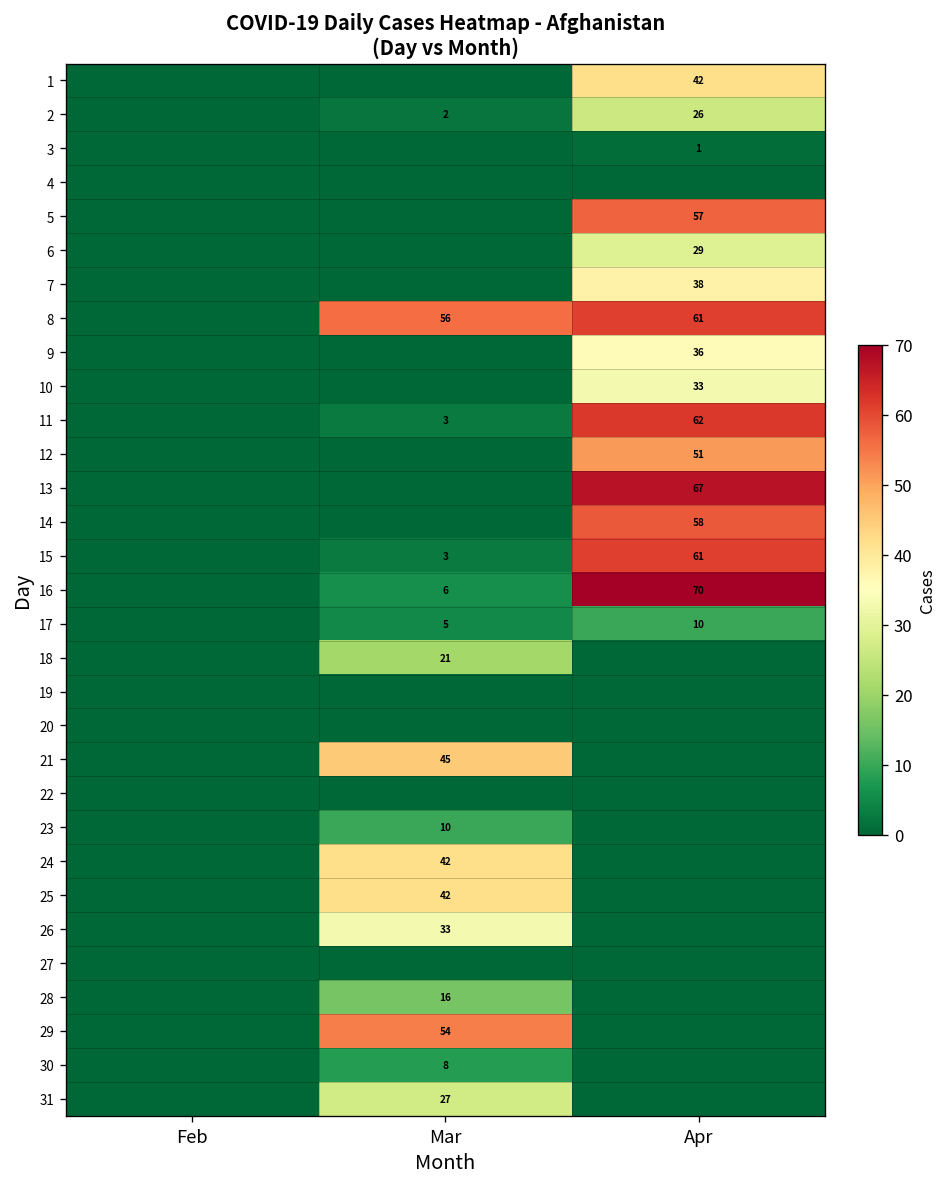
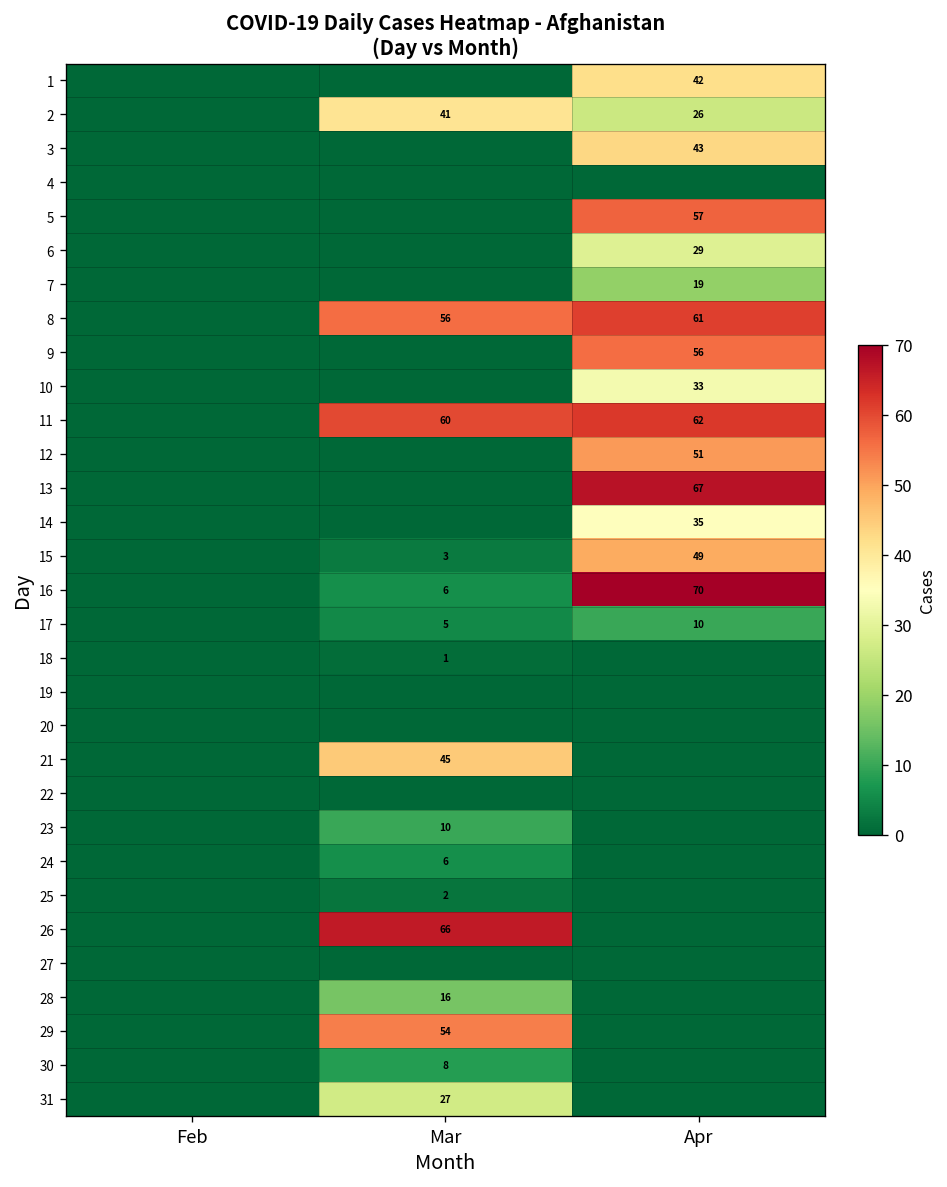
2, Mar: 2 -> 41
3, Apr: 1 -> 43
7, Apr: 38 -> 19
9, Apr: 36 -> 56
11, Mar: 3 -> 60
14, Apr: 58 -> 35
15, Apr: 61 -> 49
18, Mar: 21 -> 1
24, Mar: 42 -> 6
25, Mar: 42 -> 2
26, Mar: 33 -> 66
